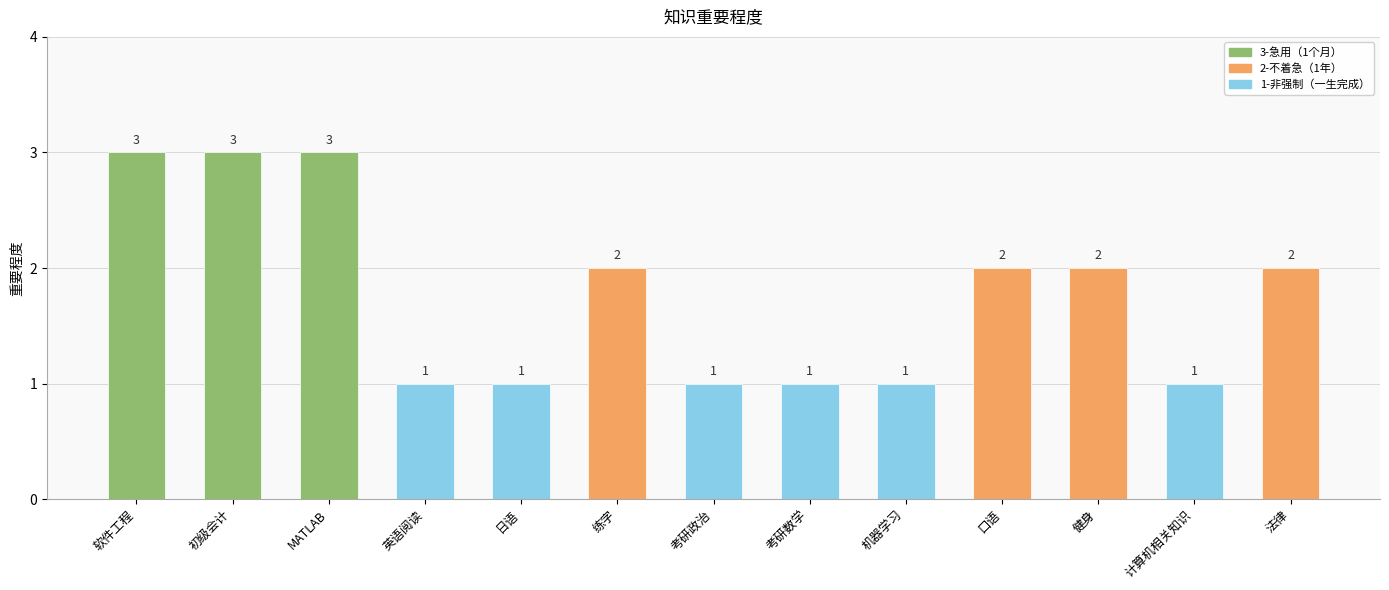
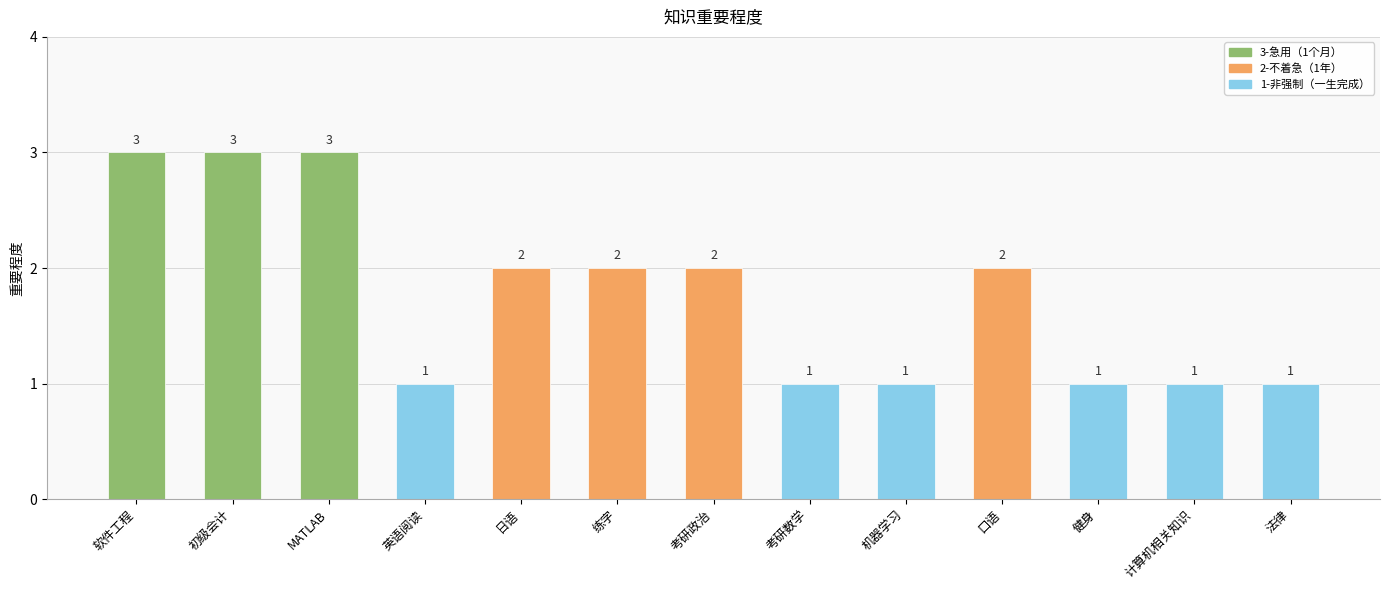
日语: 1 -> 2
考研政治: 1 -> 2
健身: 2 -> 1
法律: 2 -> 1
